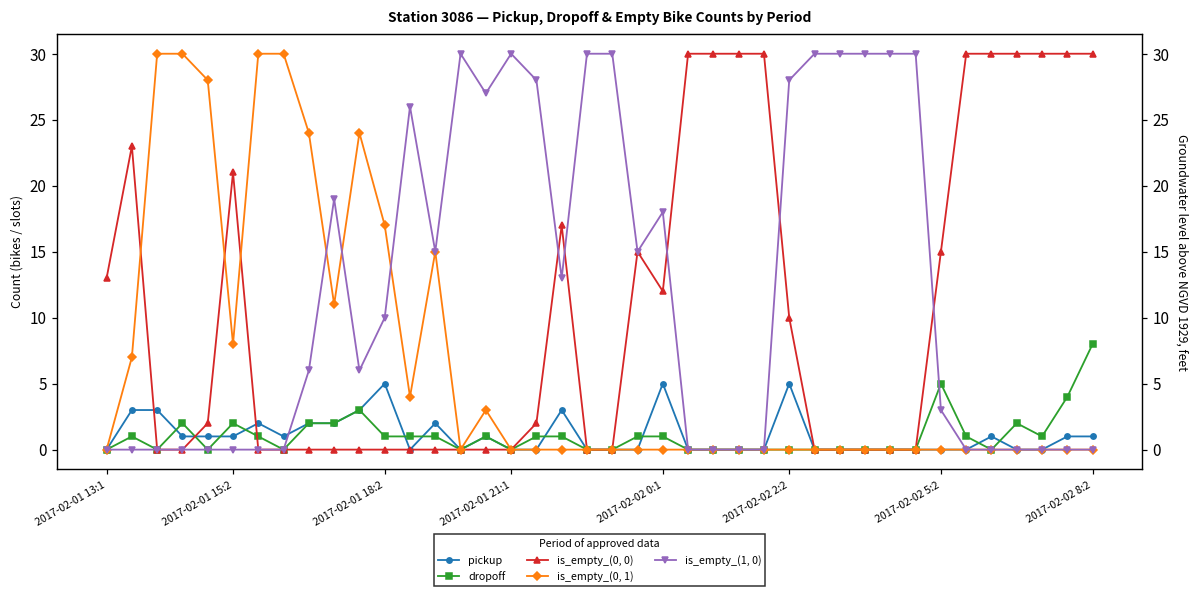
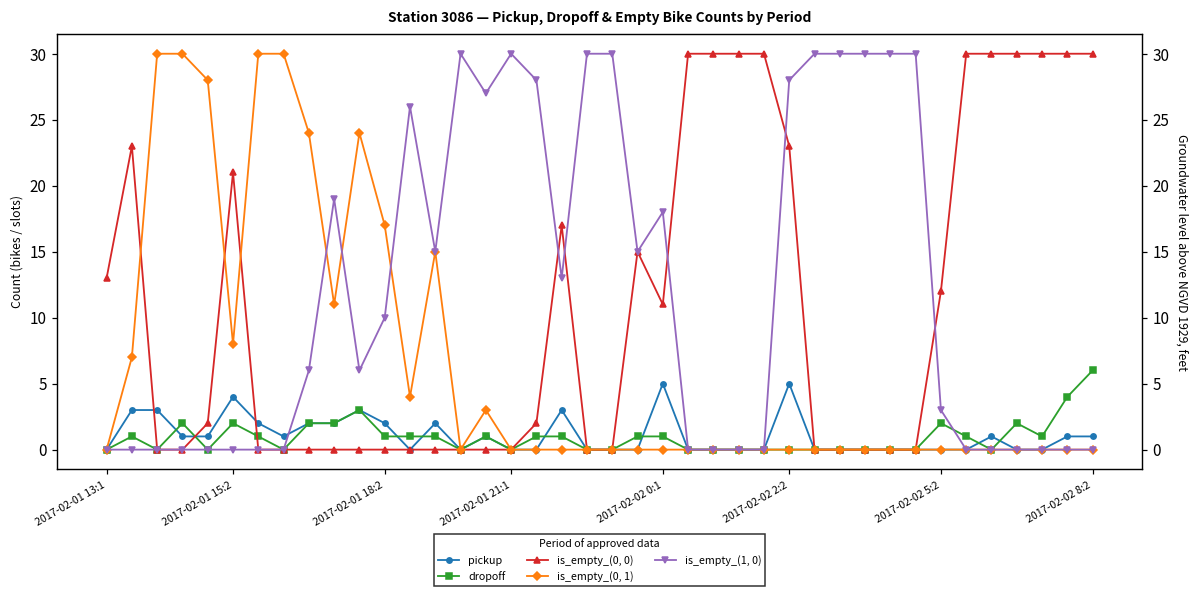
pickup, 2017-02-01 15:2: 1 -> 4
pickup, 2017-02-01 18:2: 5 -> 2
is_empty_(0, 0), 2017-02-02 0:1: 12 -> 11
is_empty_(0, 0), 2017-02-02 2:2: 10 -> 23
dropoff, 2017-02-02 5:2: 5 -> 2
is_empty_(0, 0), 2017-02-02 5:2: 15 -> 12
dropoff, 2017-02-02 8:2: 8 -> 6
